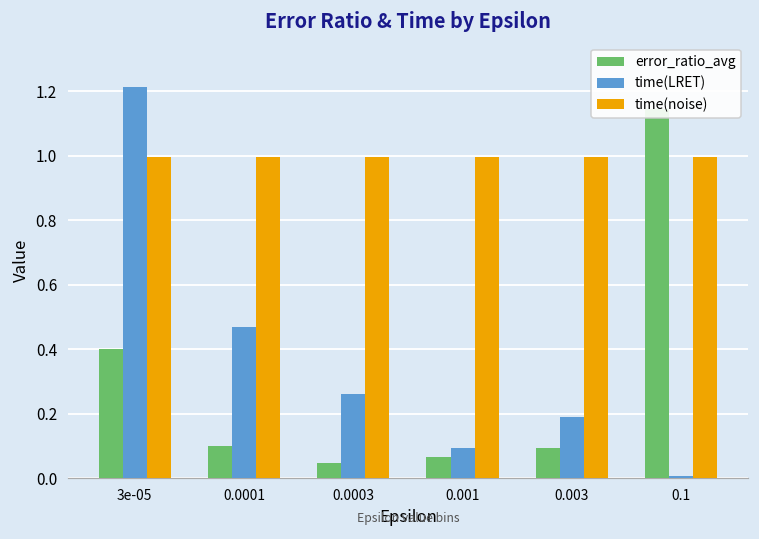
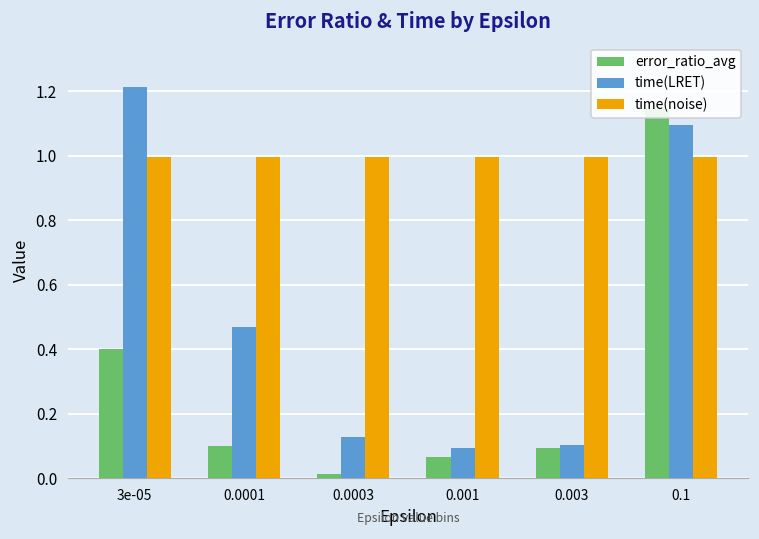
error_ratio_avg, 0.0003: 0.05 -> 0.01
time(LRET), 0.0003: 0.26 -> 0.13
time(LRET), 0.003: 0.19 -> 0.10
time(LRET), 0.1: 0.01 -> 1.09
